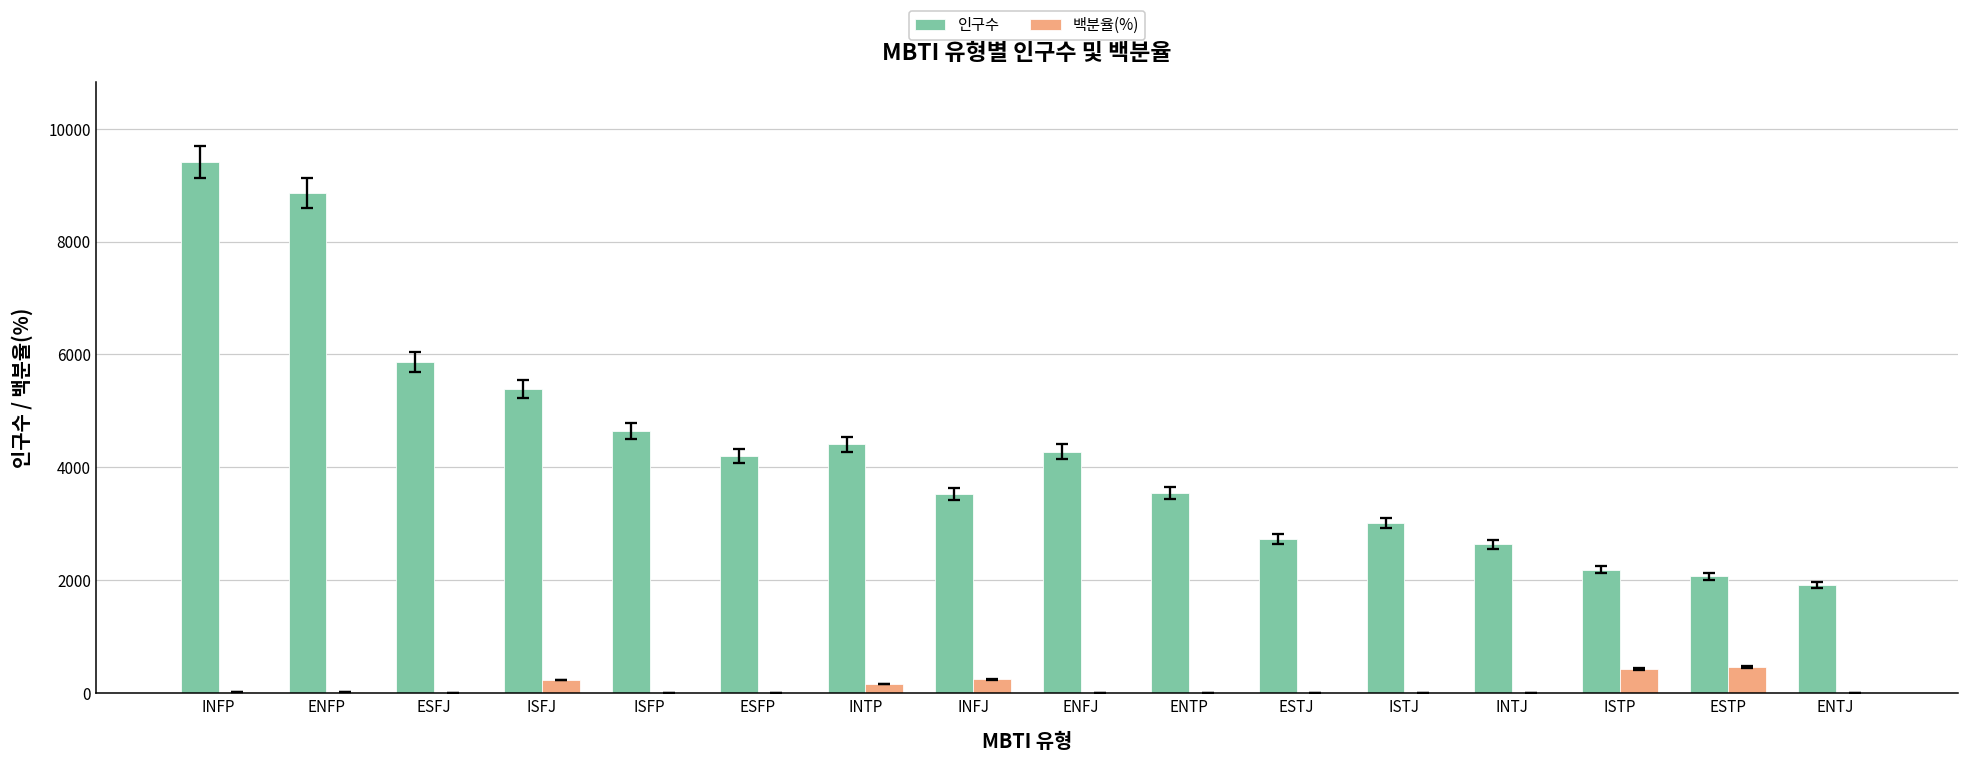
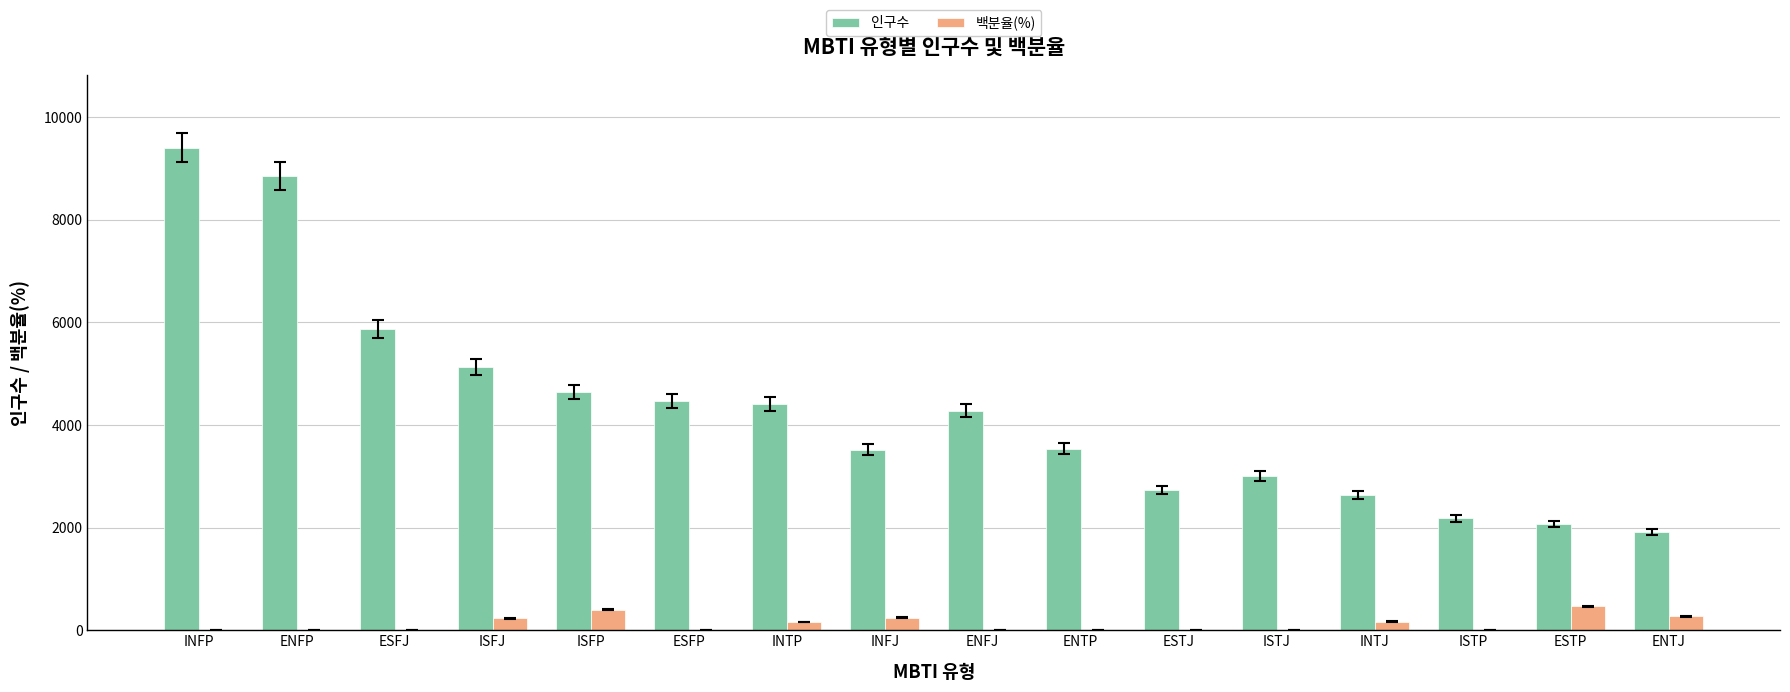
인구수, ISFJ: 5400 -> 5100
백분율(%), ISFP: 0 -> 400
인구수, ESFP: 4200 -> 4500
백분율(%), INTJ: 0 -> 200
백분율(%), ISTP: 400 -> 0
백분율(%), ENTJ: 0 -> 300
